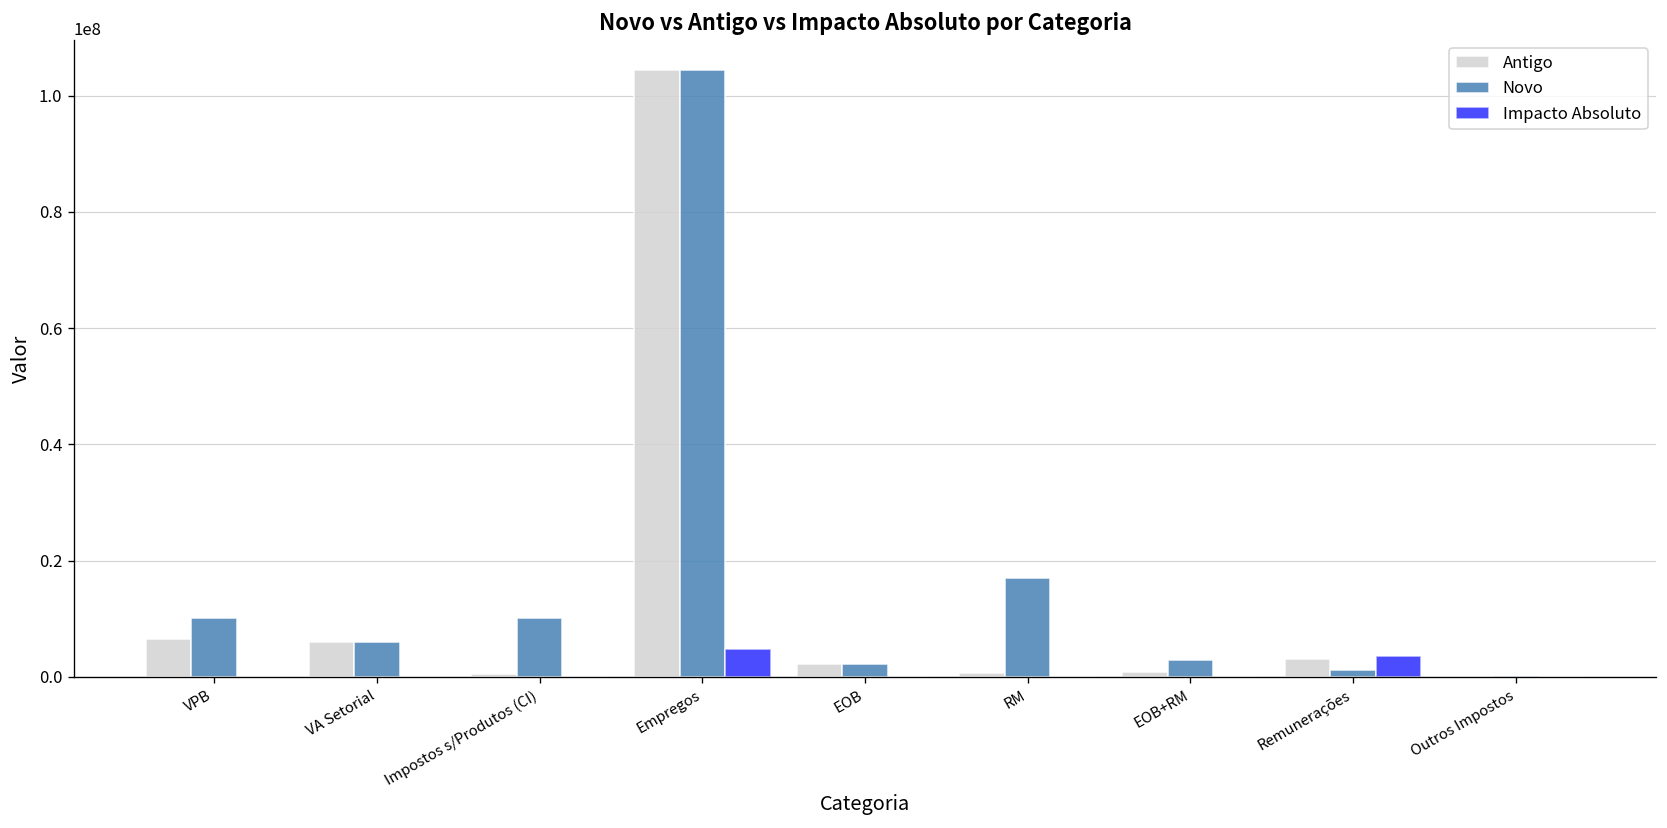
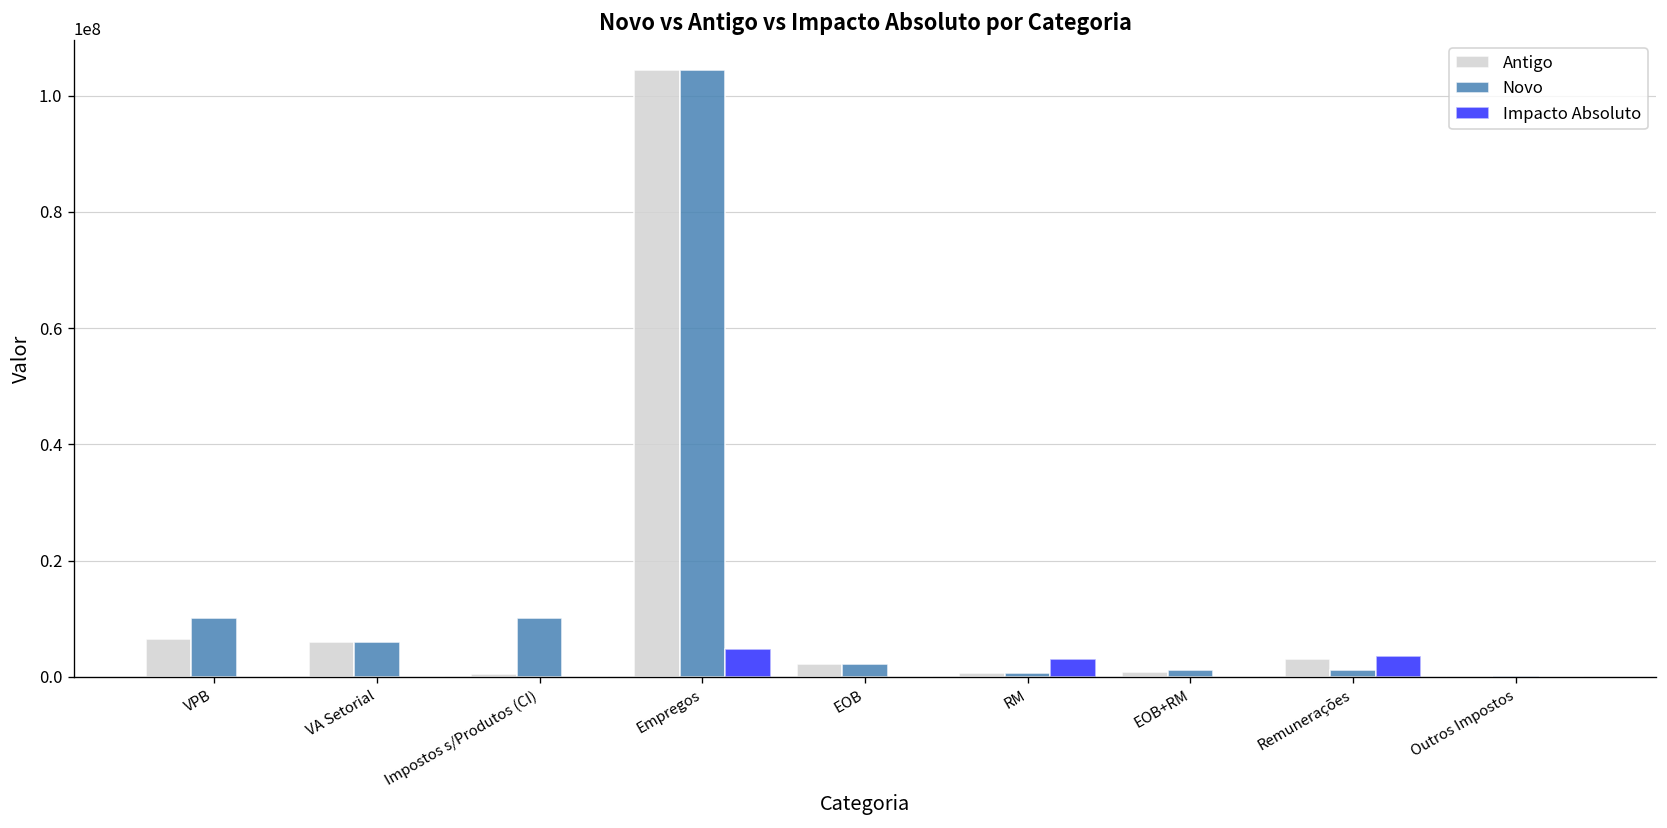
Novo, RM: 17000000 -> 1000000
Impacto Absoluto, RM: 0 -> 3000000
Novo, EOB+RM: 3000000 -> 1000000
